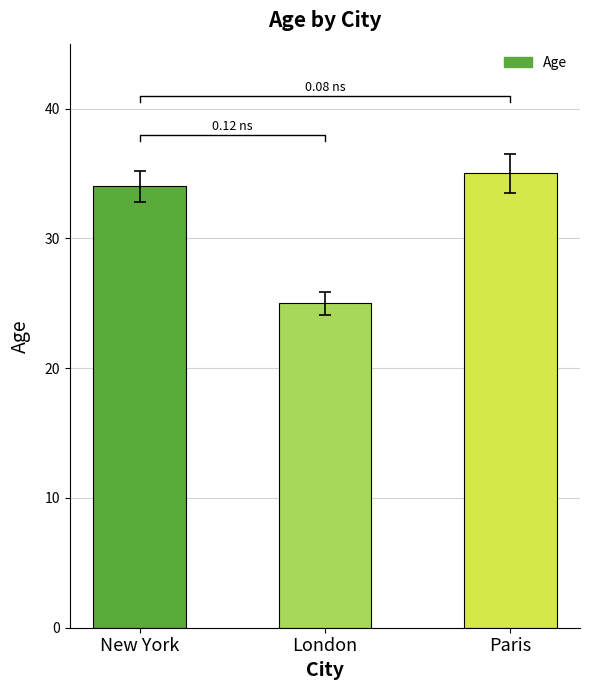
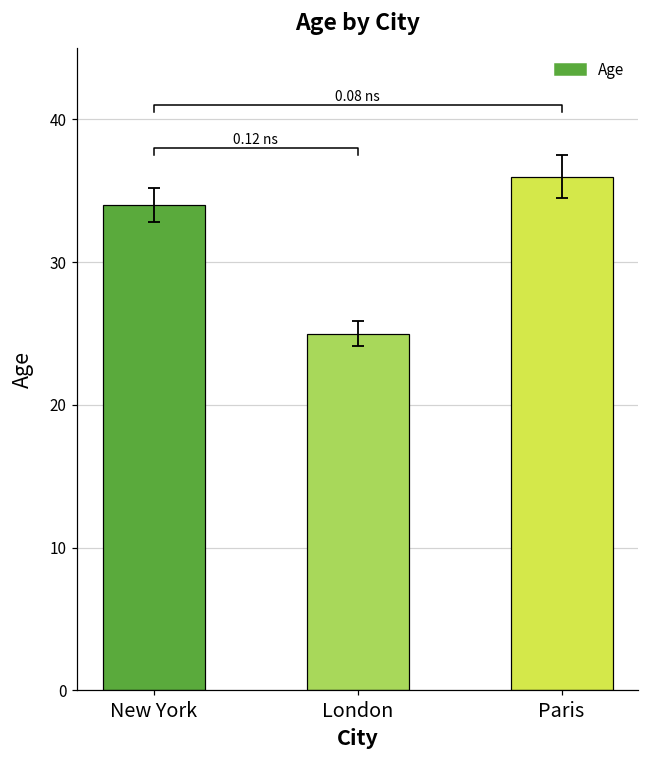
Age, Paris: 35 -> 36
